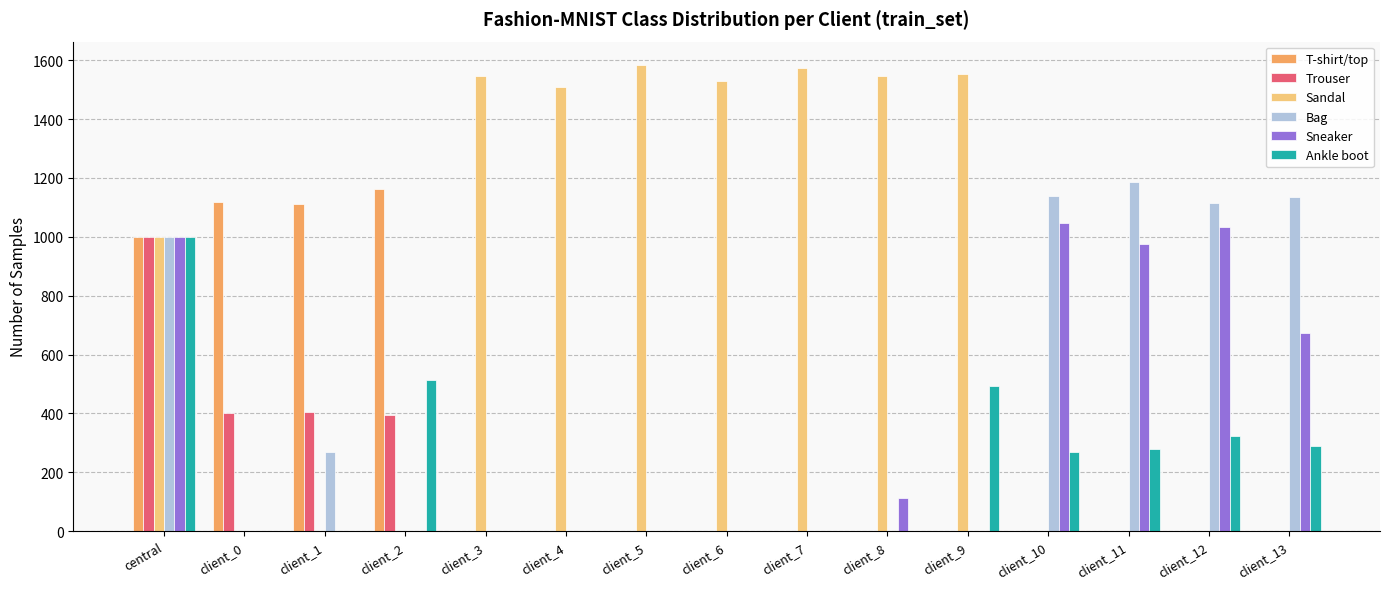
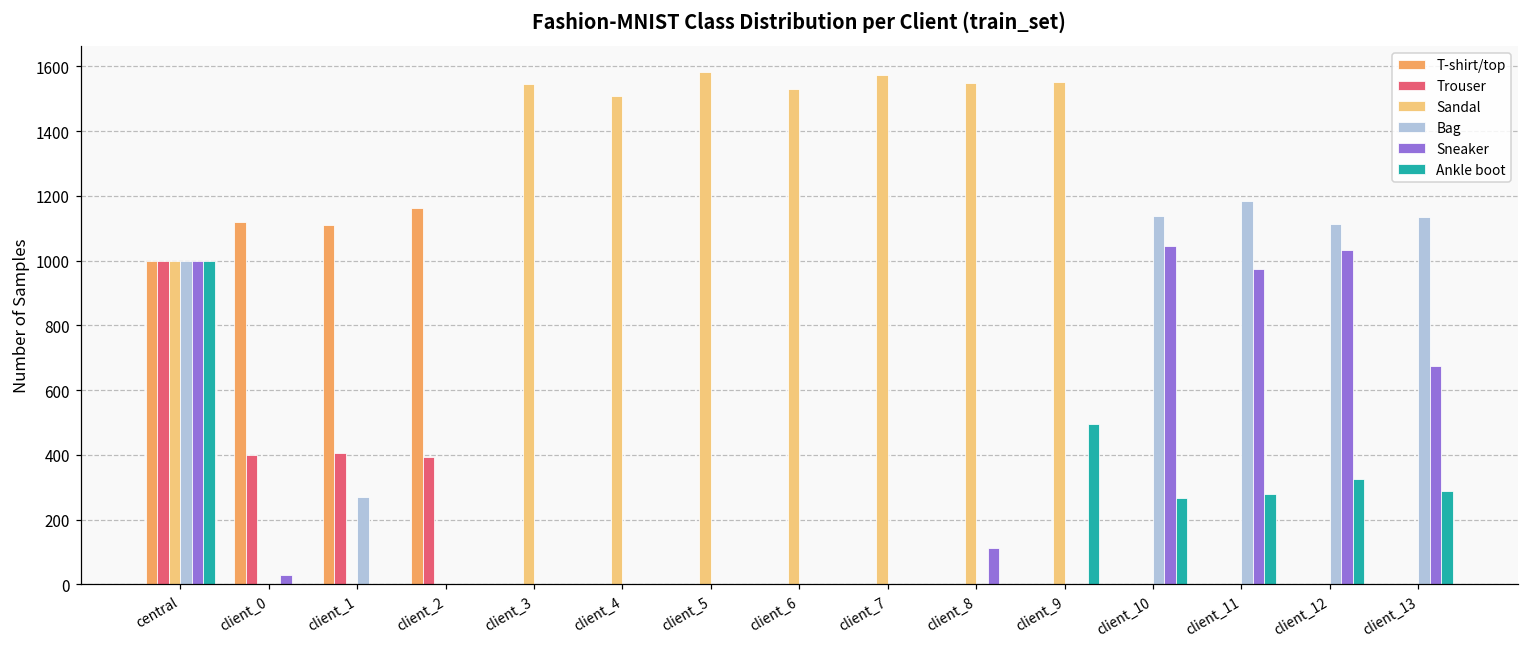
Sneaker, client_0: 0 -> 30
Ankle boot, client_2: 510 -> 0
